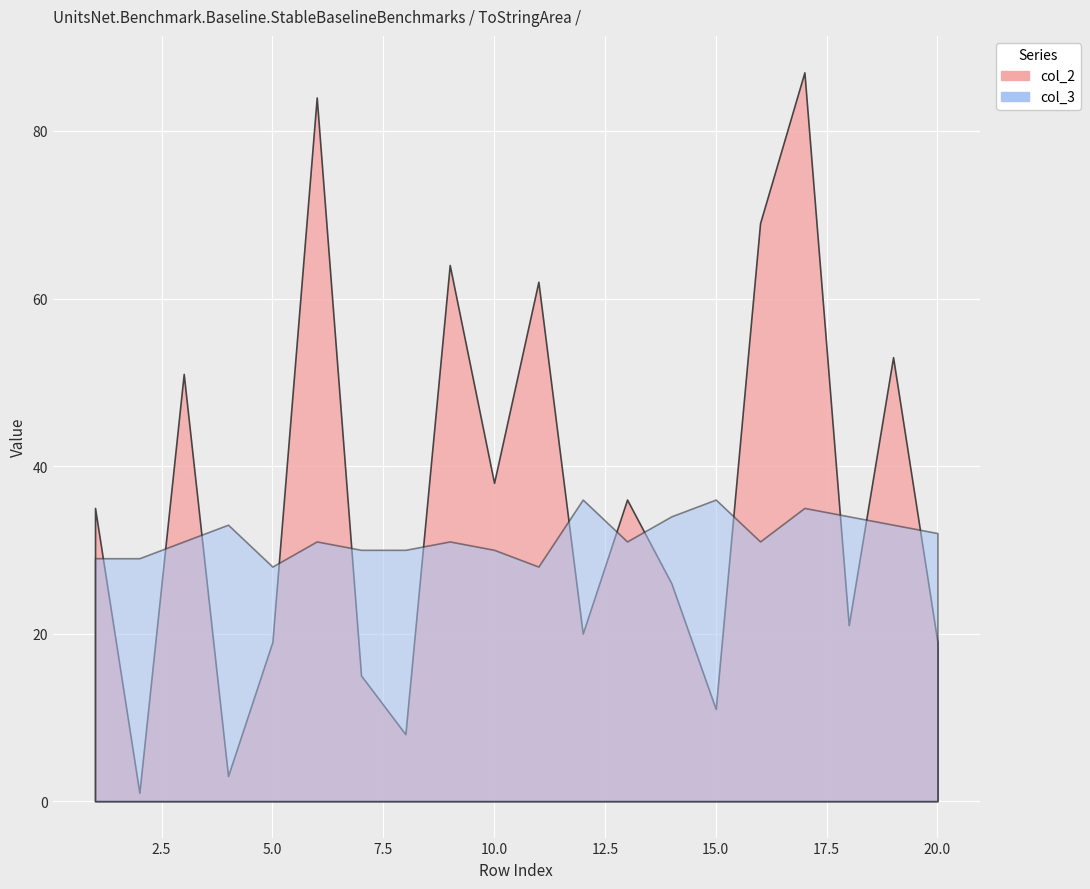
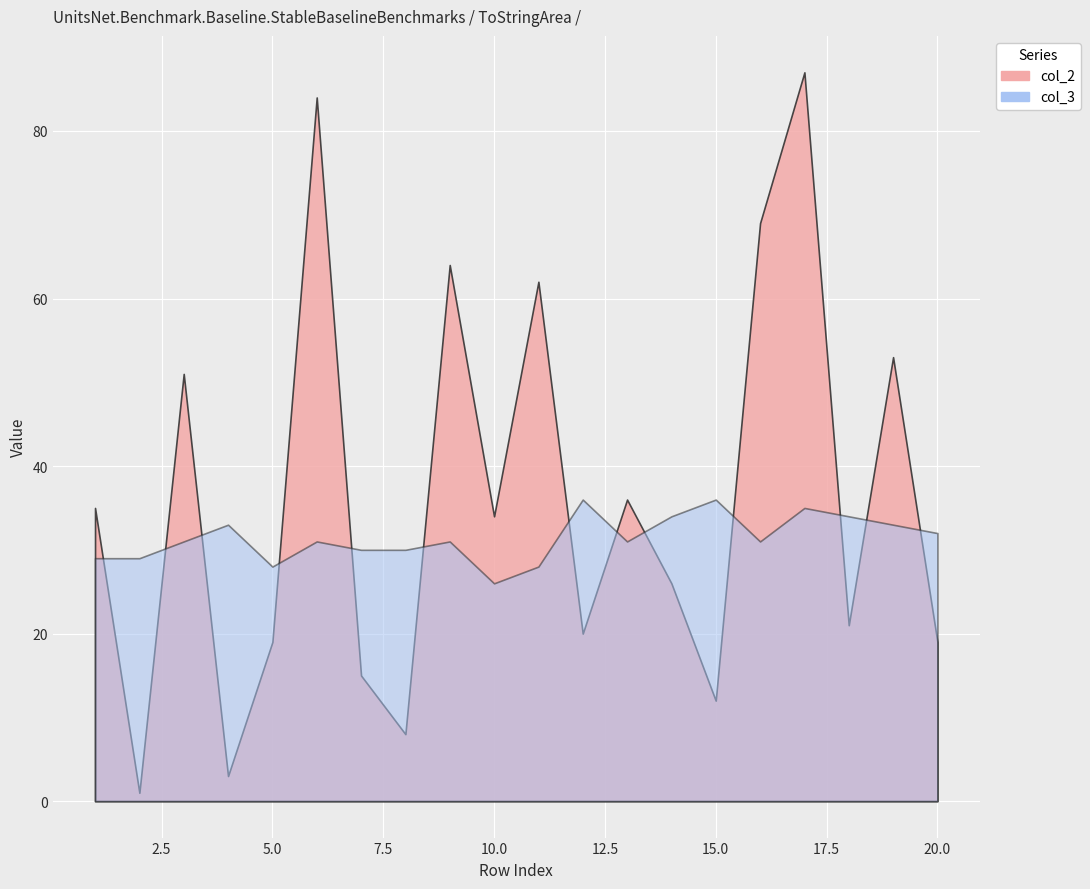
col_2, 10.0: 38 -> 34
col_3, 10.0: 30 -> 26
col_2, 15.0: 11 -> 12
